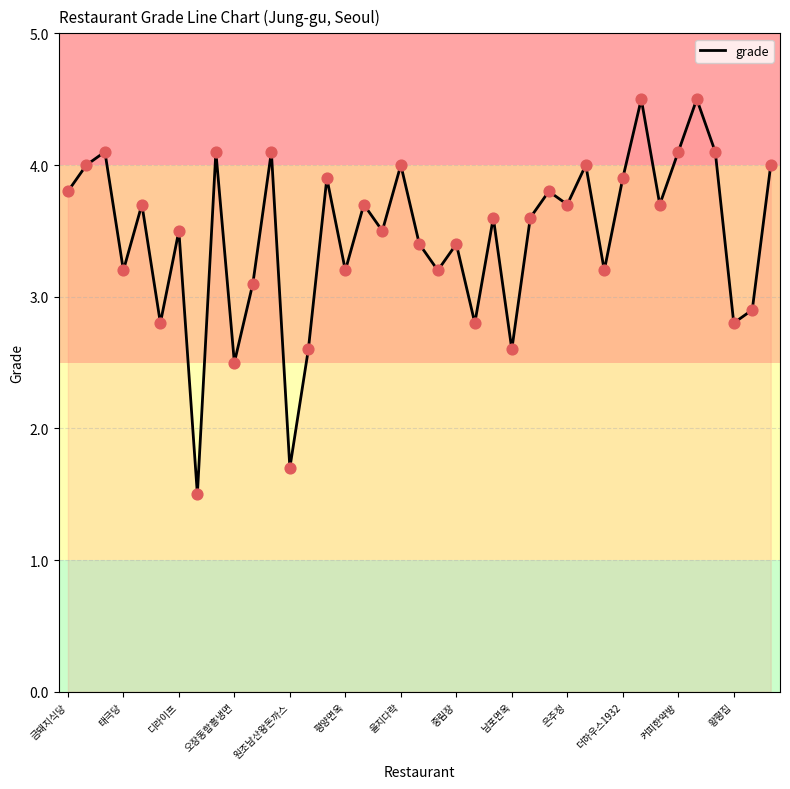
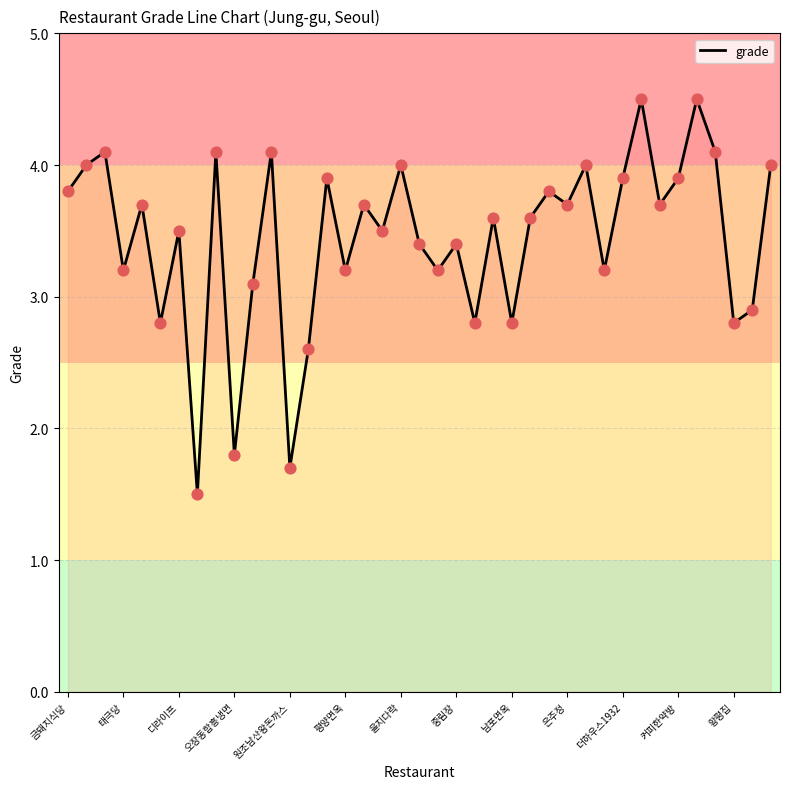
오장동함흥냉면: 2.5 -> 1.8
남포면옥: 2.6 -> 2.8
커피한약방: 4.1 -> 3.9
